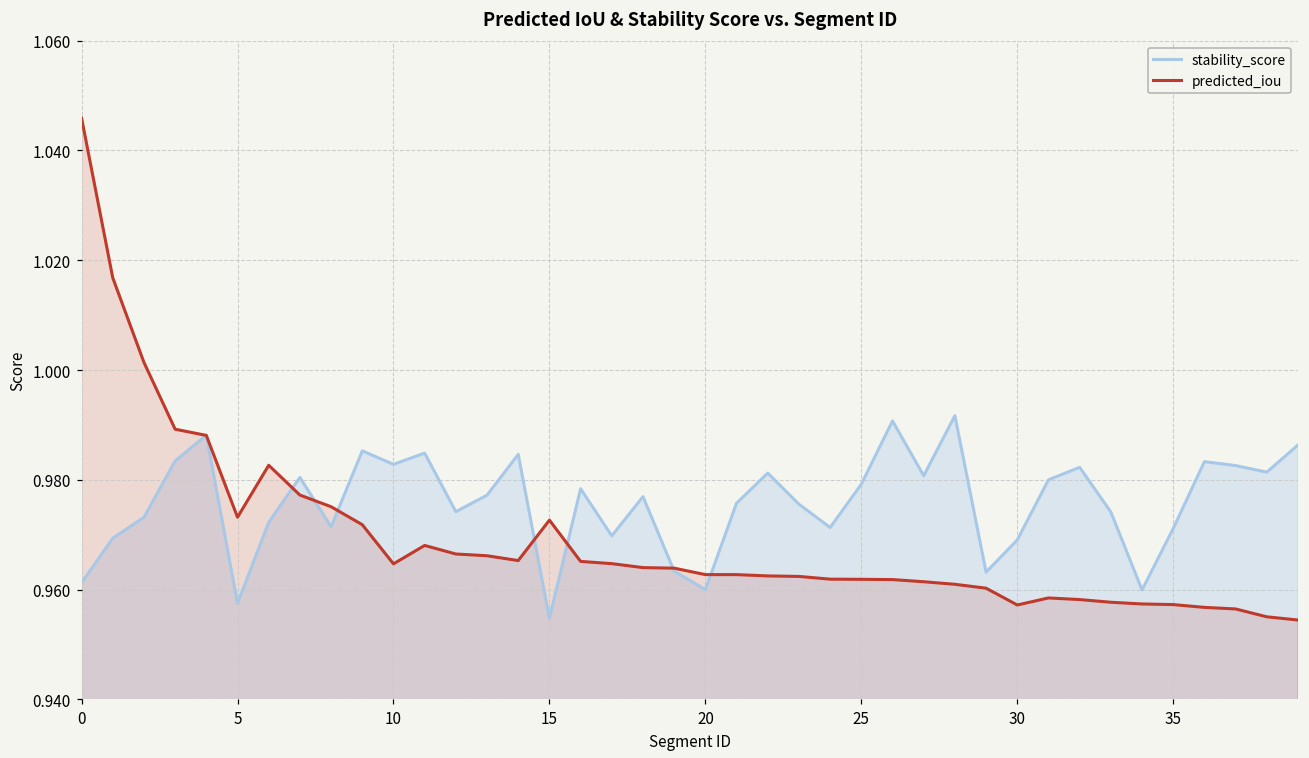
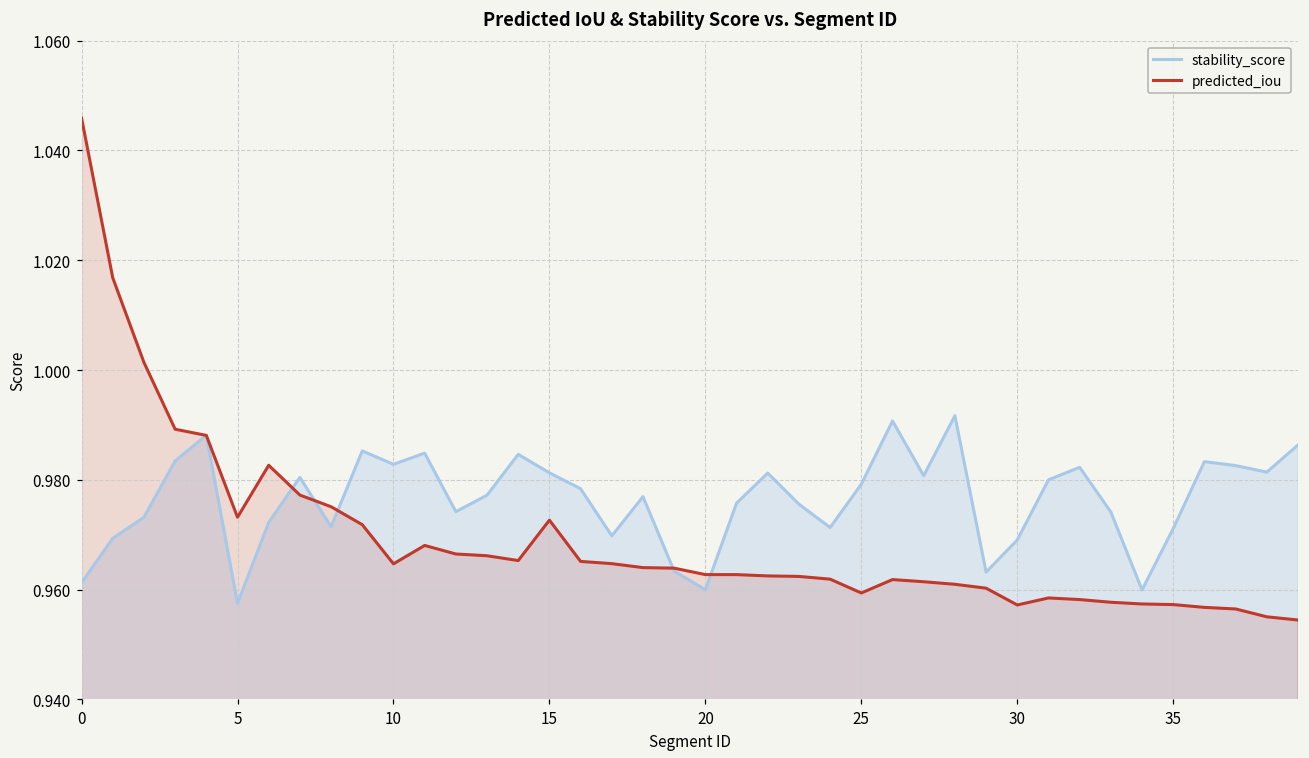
stability_score, 15: 0.955 -> 0.981
predicted_iou, 25: 0.962 -> 0.959
